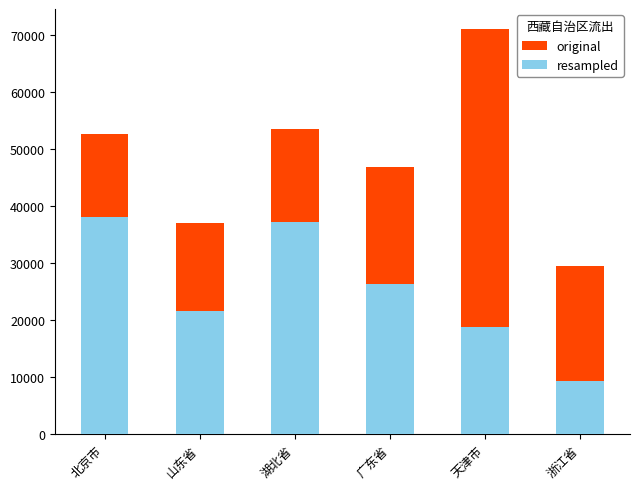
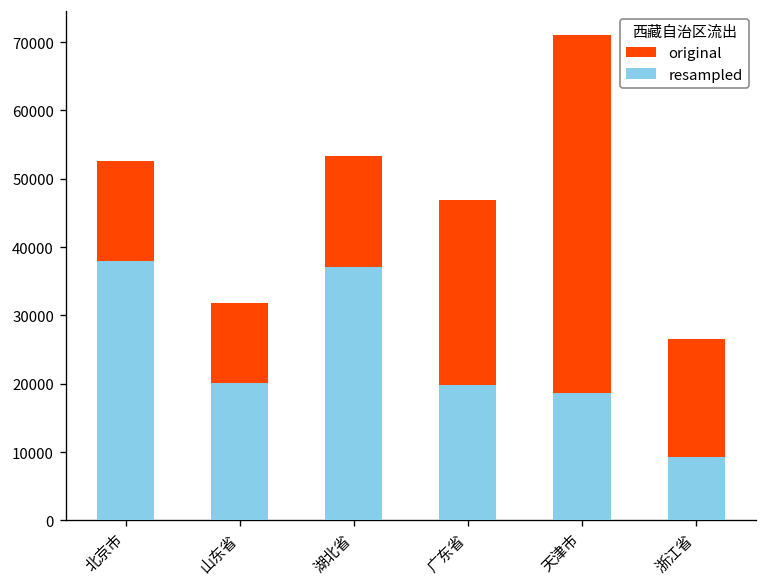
original, 山东省: 37000 -> 32000
resampled, 山东省: 22000 -> 20000
resampled, 广东省: 26000 -> 20000
original, 浙江省: 29000 -> 27000
